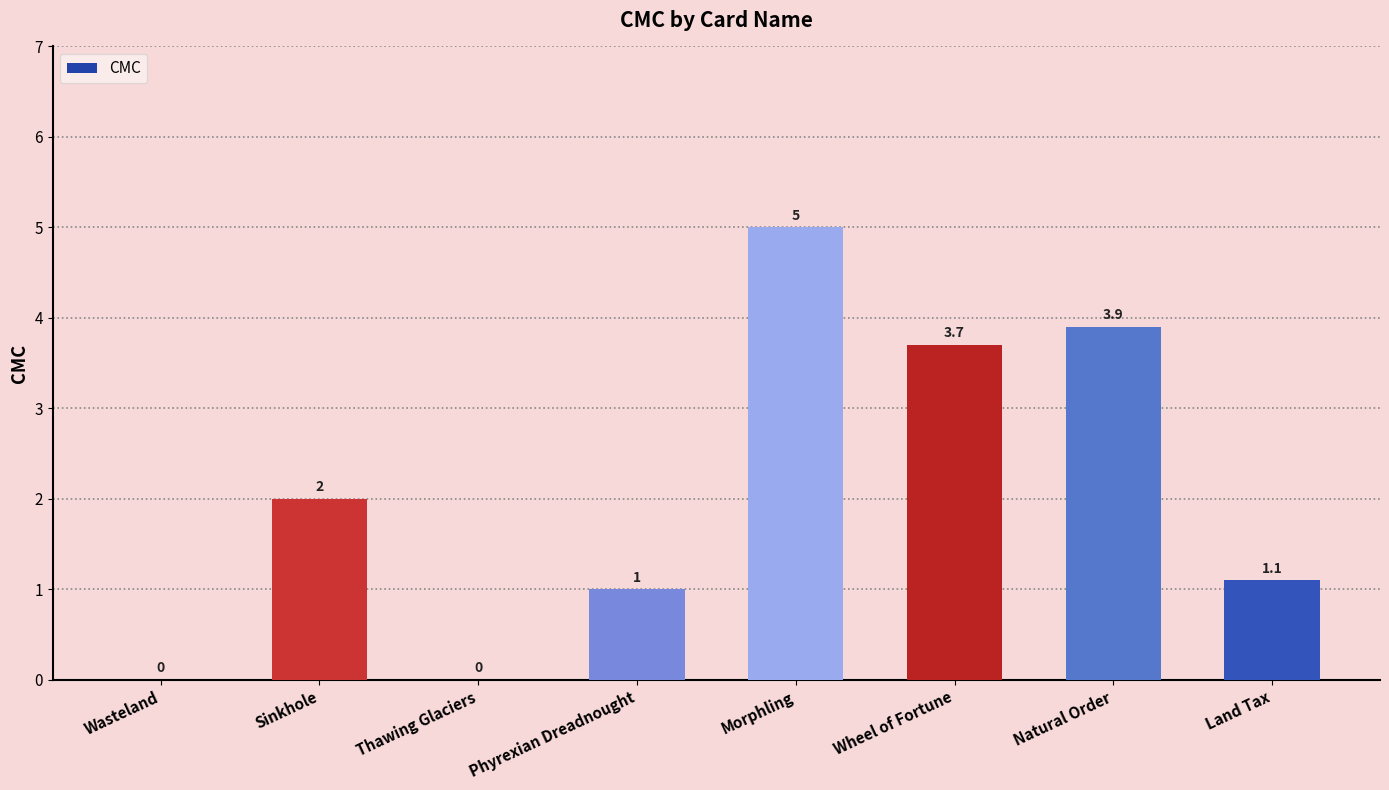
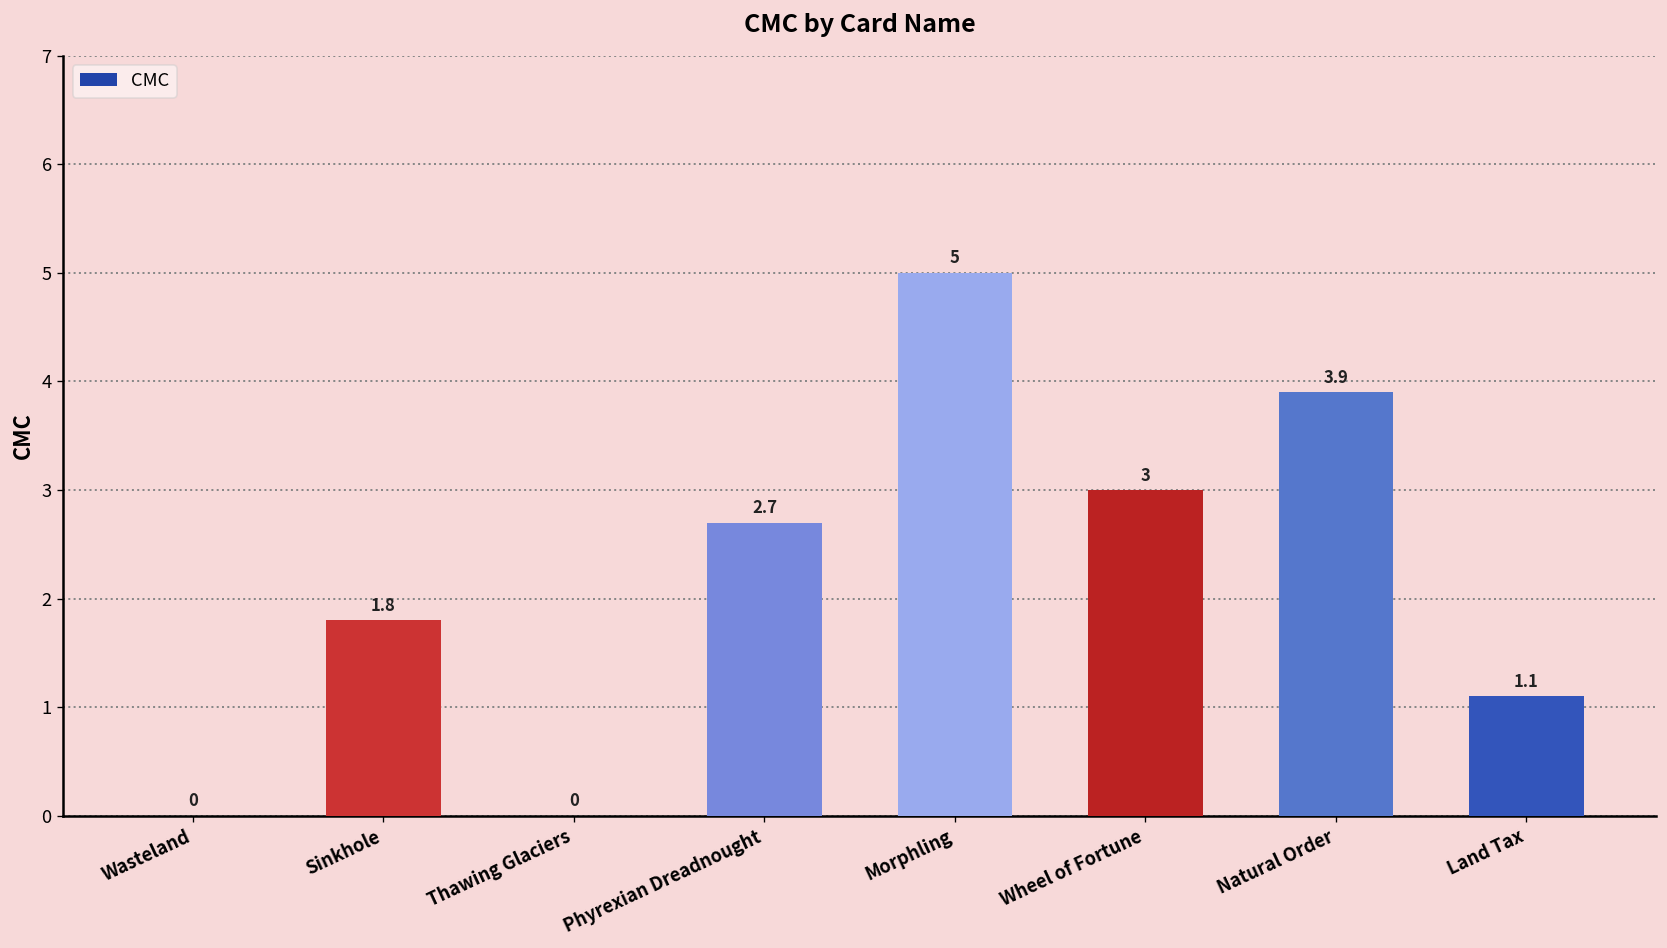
Sinkhole: 2 -> 1.8
Phyrexian Dreadnought: 1 -> 2.7
Wheel of Fortune: 3.7 -> 3
